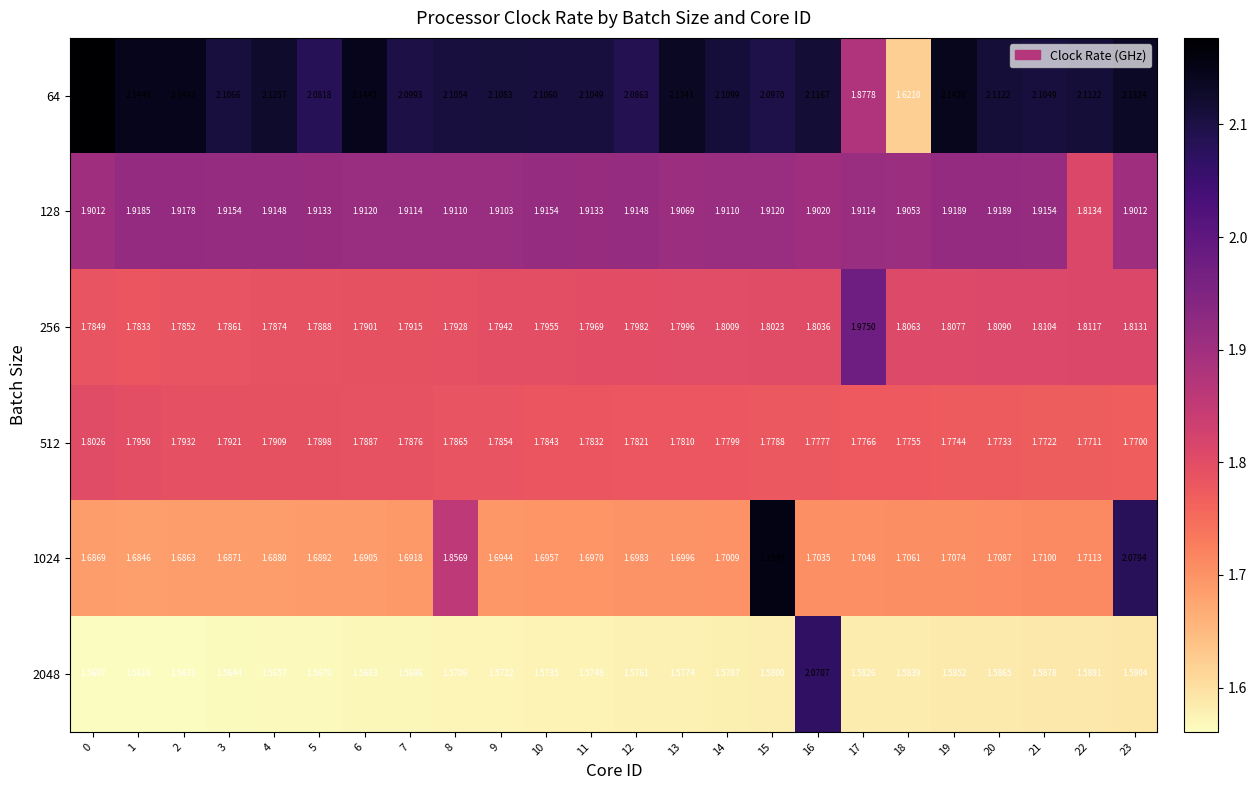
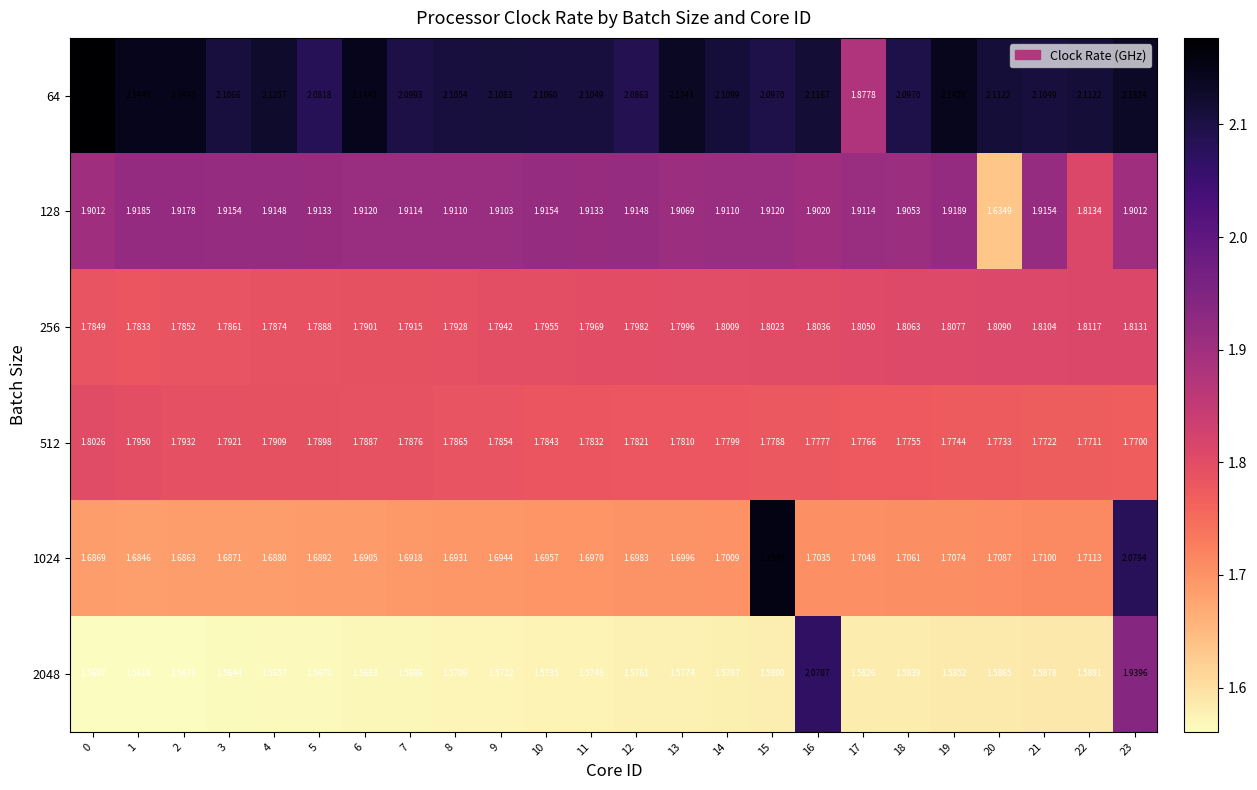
64, 18: 1.6210 -> 2.0970
128, 20: 1.9189 -> 1.6349
256, 17: 1.9750 -> 1.8050
1024, 8: 1.8569 -> 1.6931
2048, 23: 1.5904 -> 1.9396
